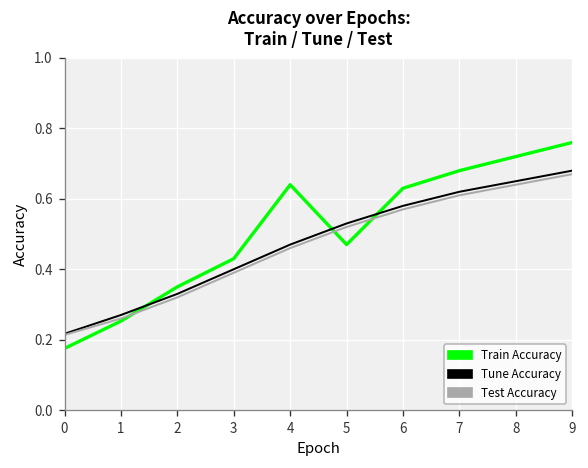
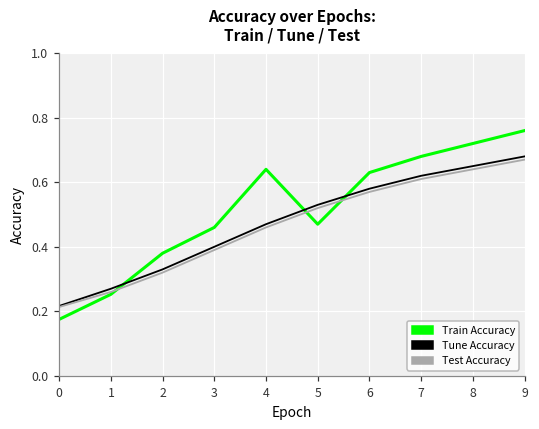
Train Accuracy, 2: 0.35 -> 0.38
Train Accuracy, 3: 0.43 -> 0.46
